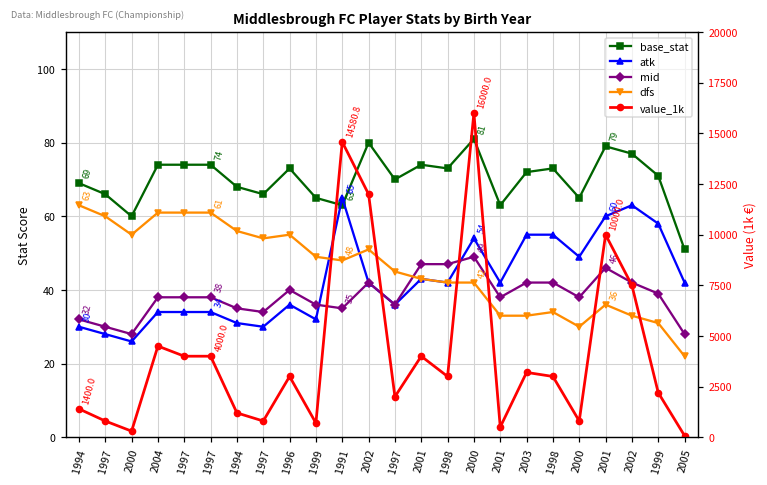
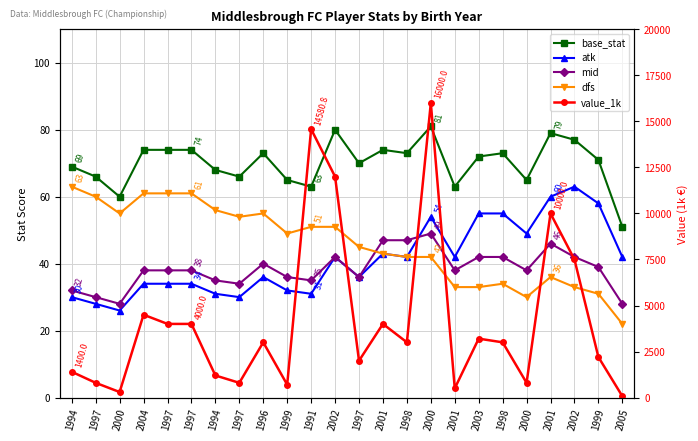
atk, 1991: 65 -> 31
dfs, 1991: 48 -> 51
